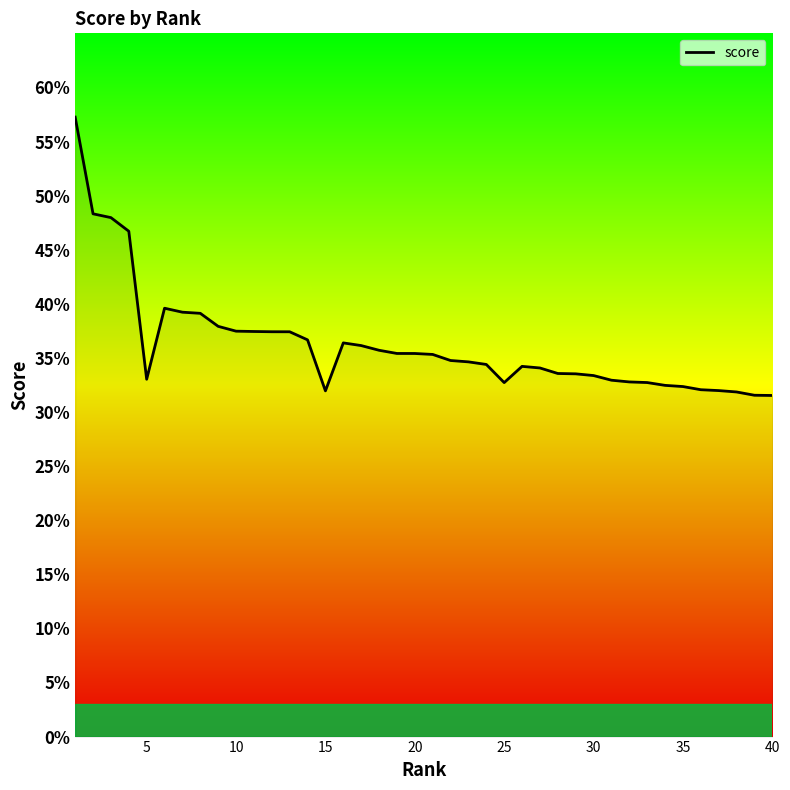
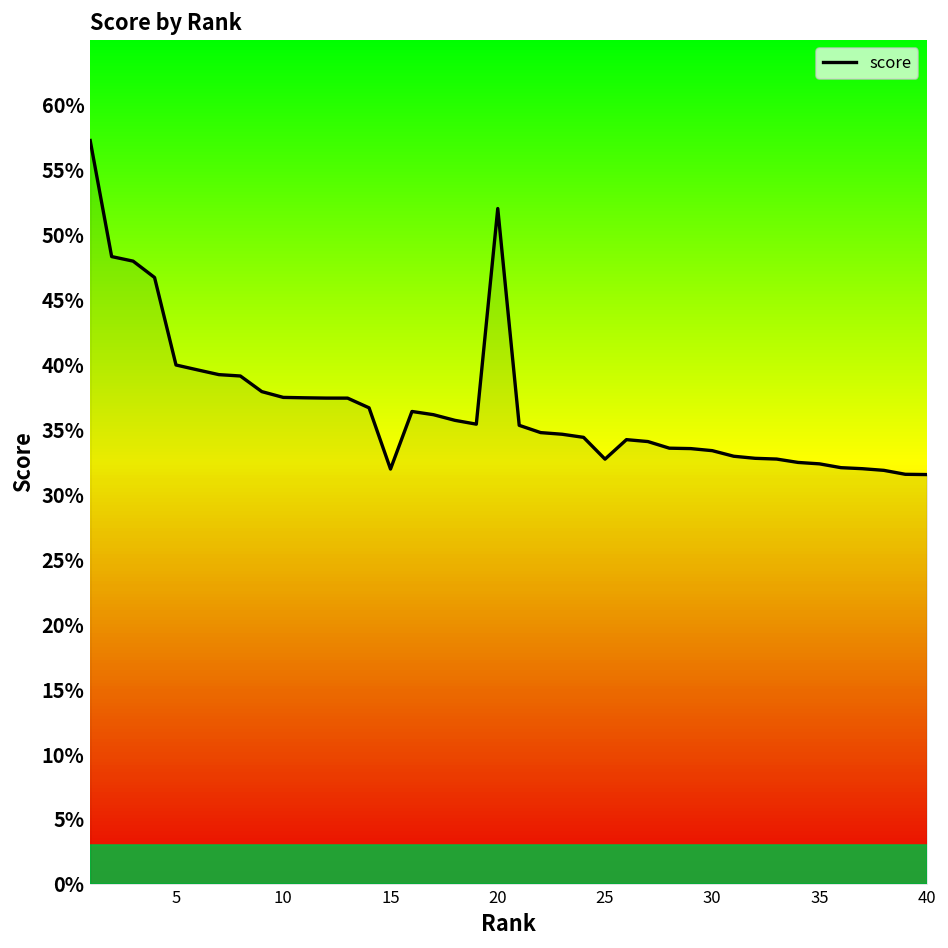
5: 33.0% -> 40.0%
20: 35.4% -> 52.0%
